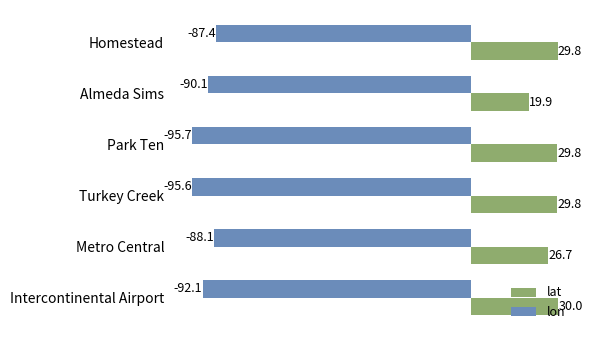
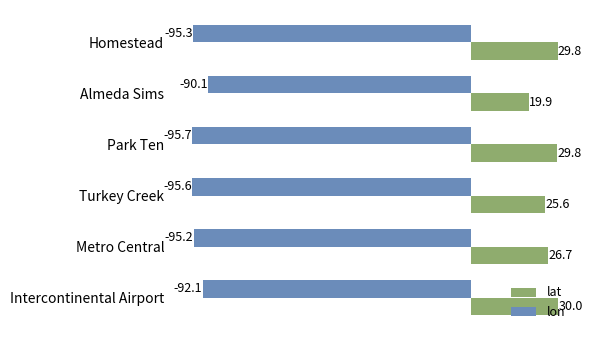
lon, Homestead: -87.4 -> -95.3
lat, Turkey Creek: 29.8 -> 25.6
lon, Metro Central: -88.1 -> -95.2
